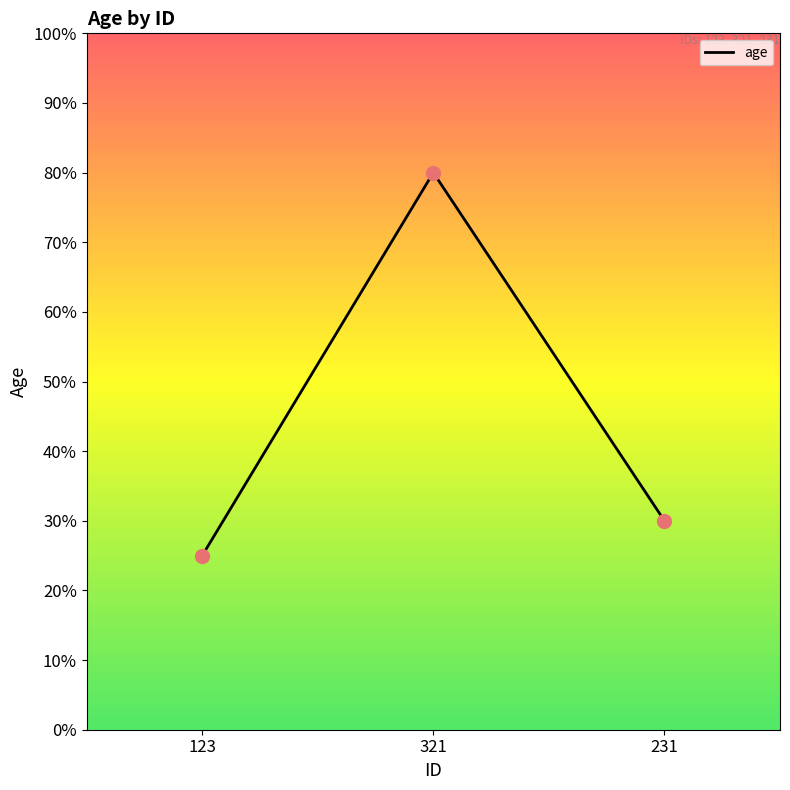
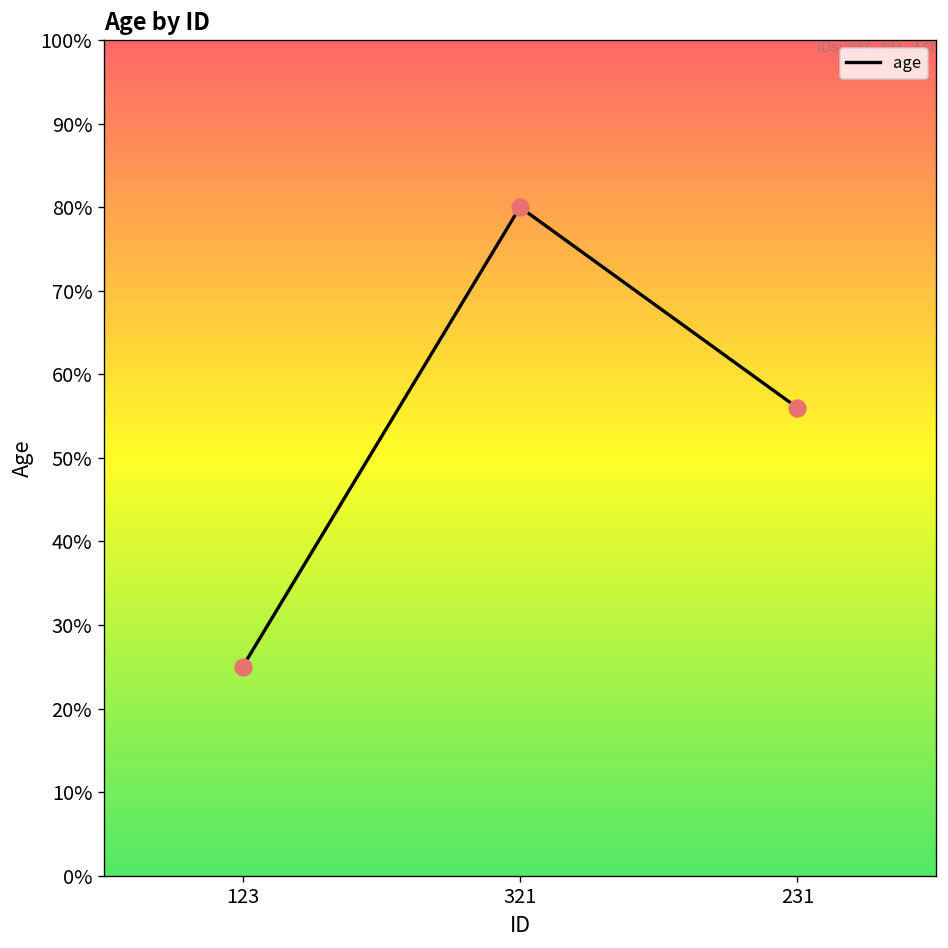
231: 30% -> 56%
